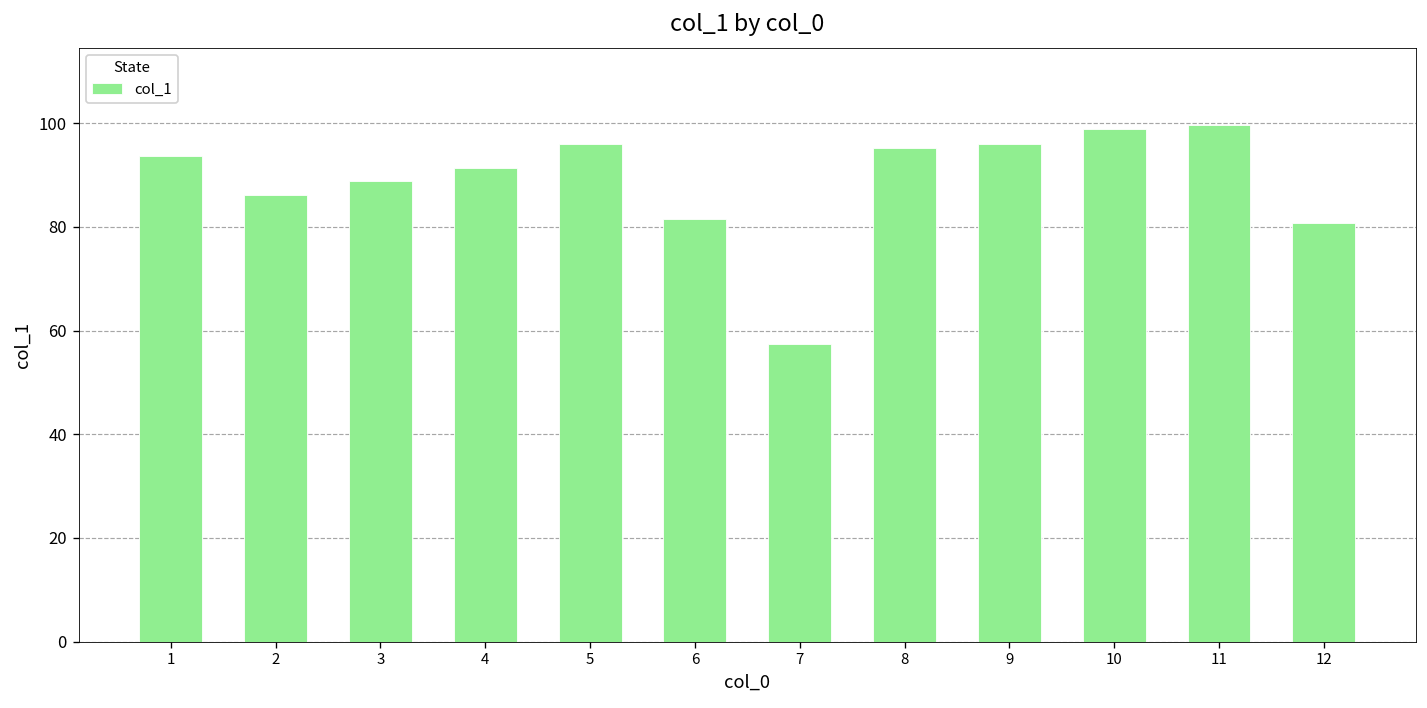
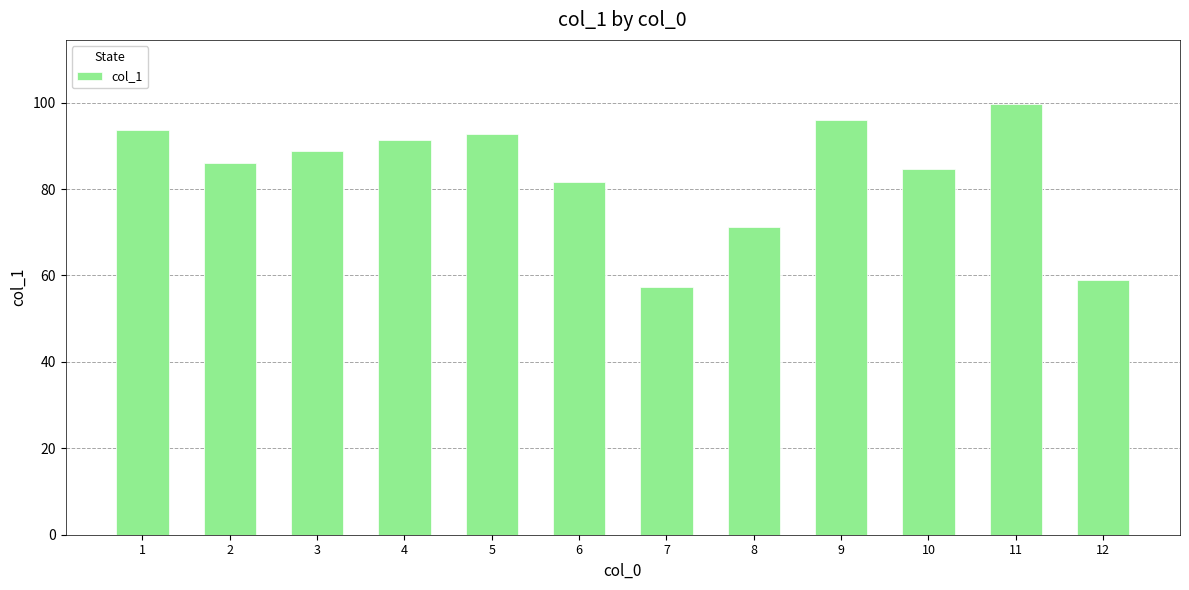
5: 96 -> 93
8: 95 -> 71
10: 99 -> 85
12: 81 -> 59
